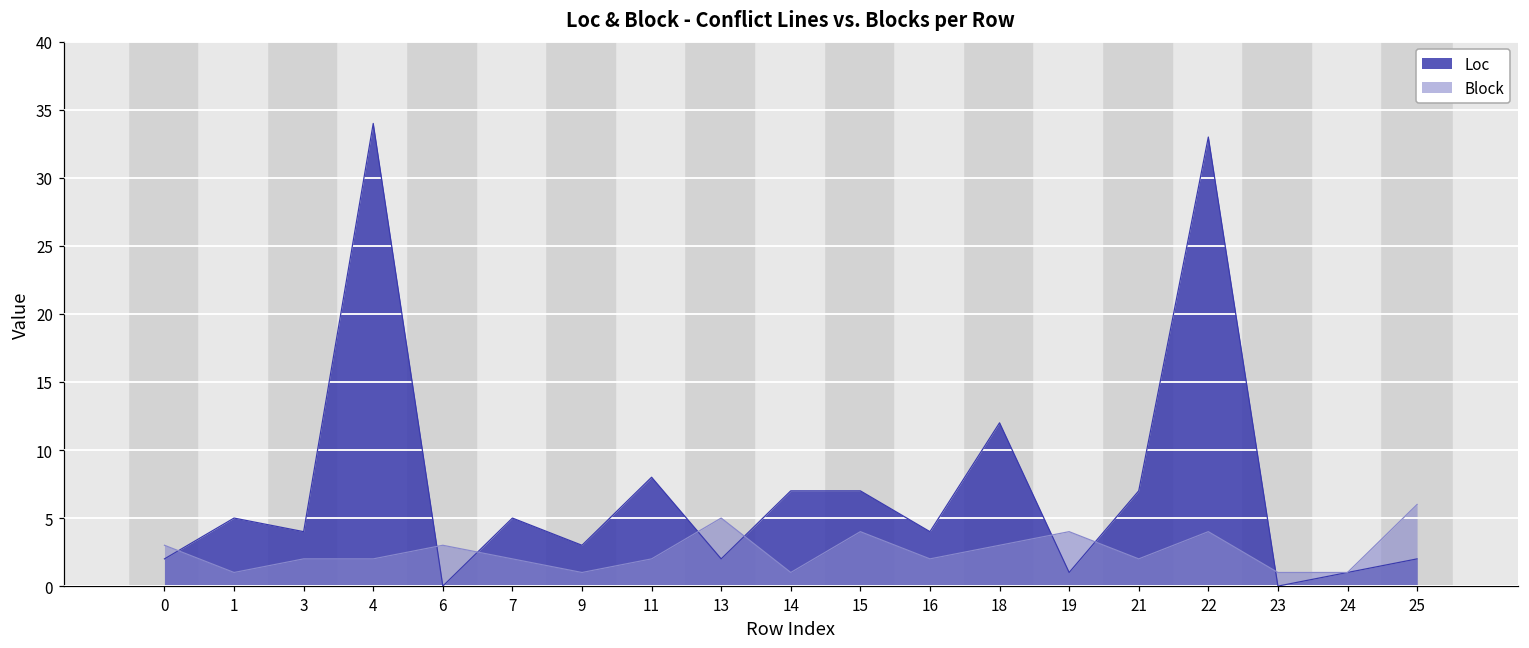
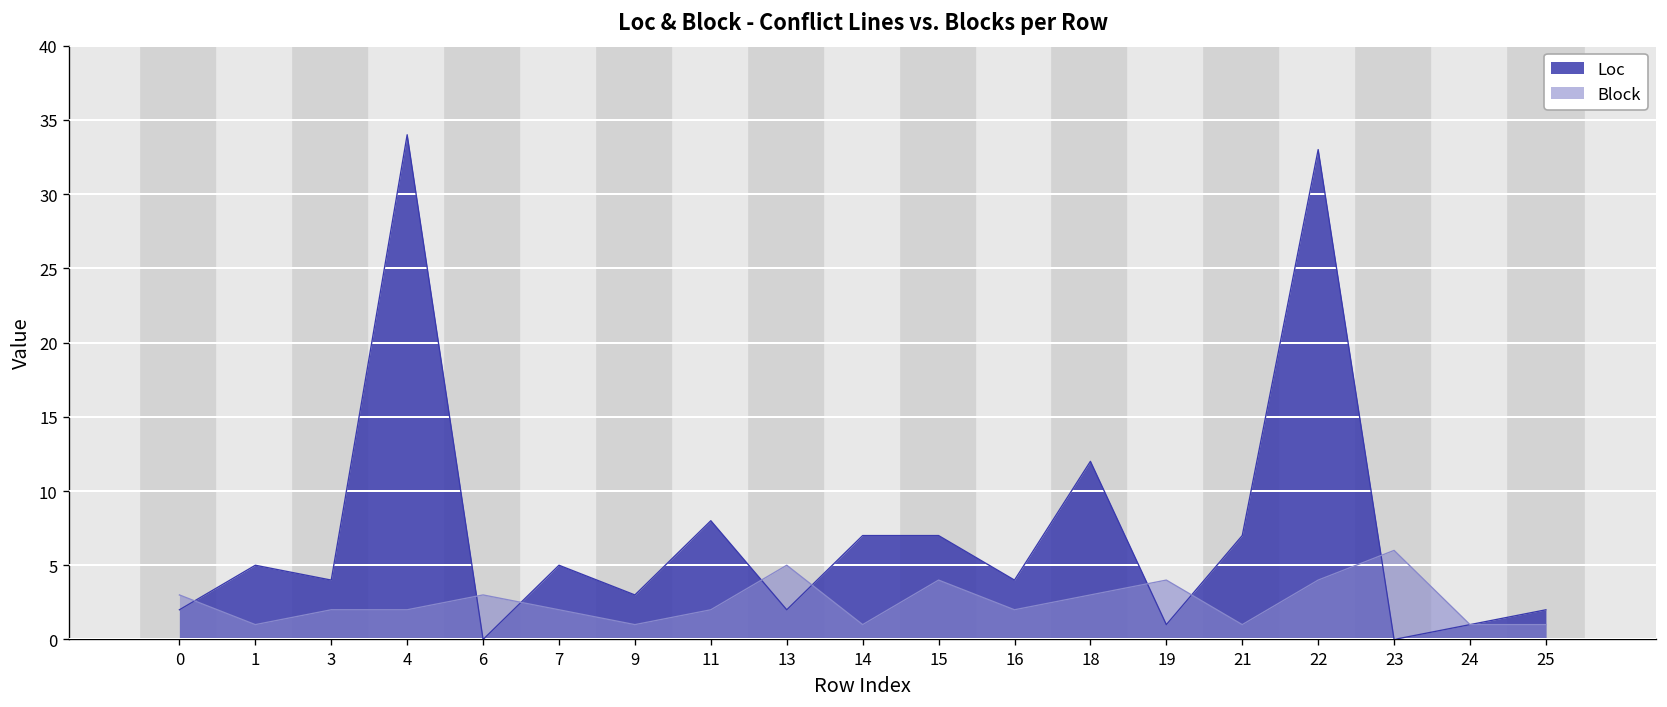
Block, 21: 2 -> 1
Block, 23: 1 -> 6
Block, 25: 6 -> 1
